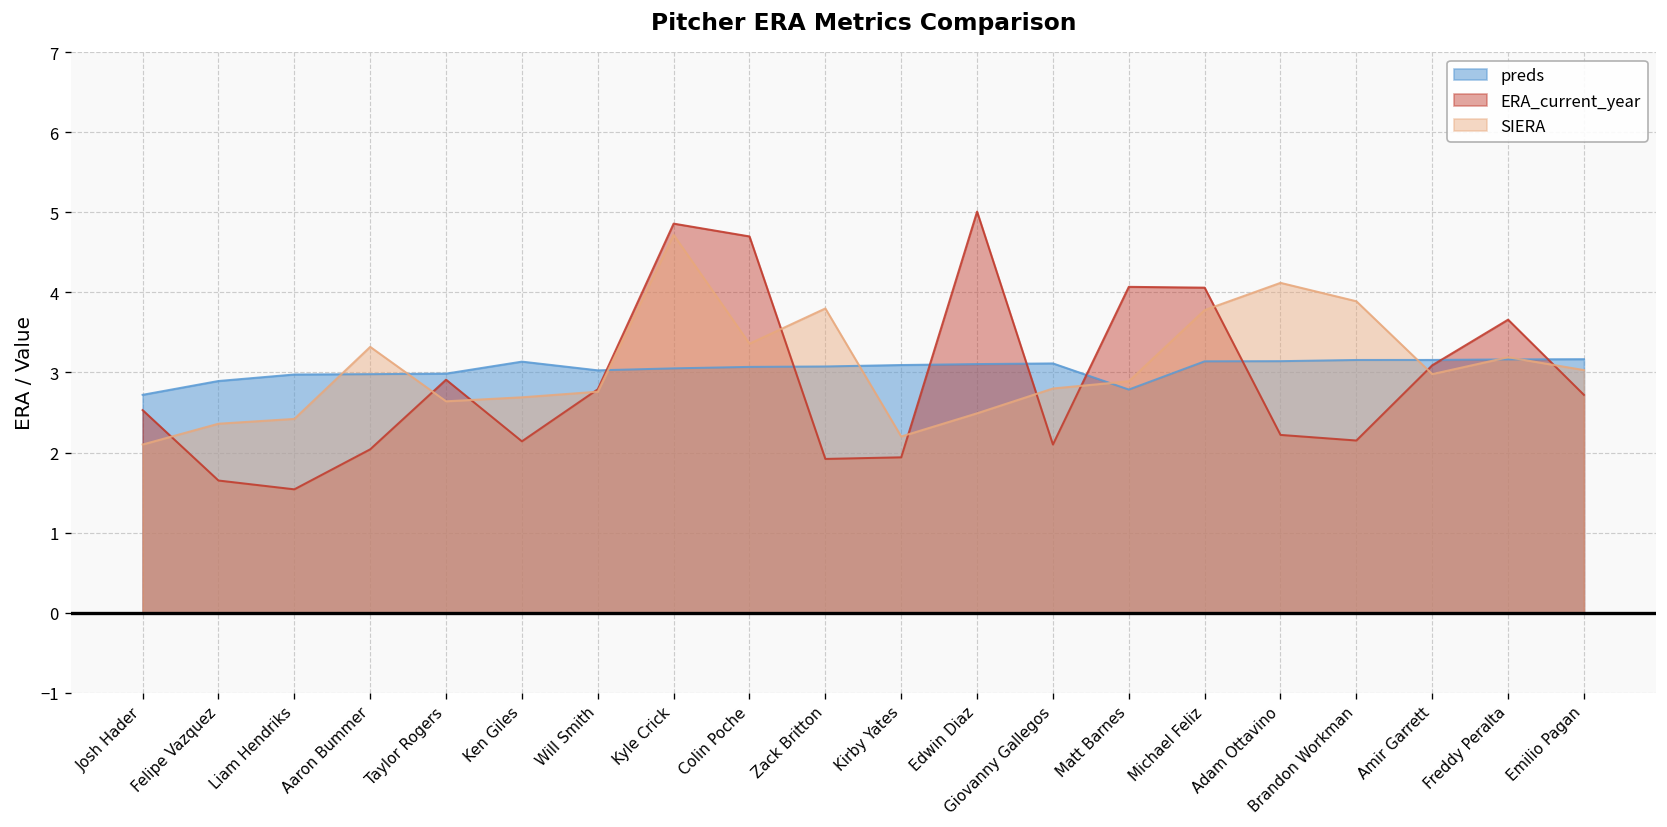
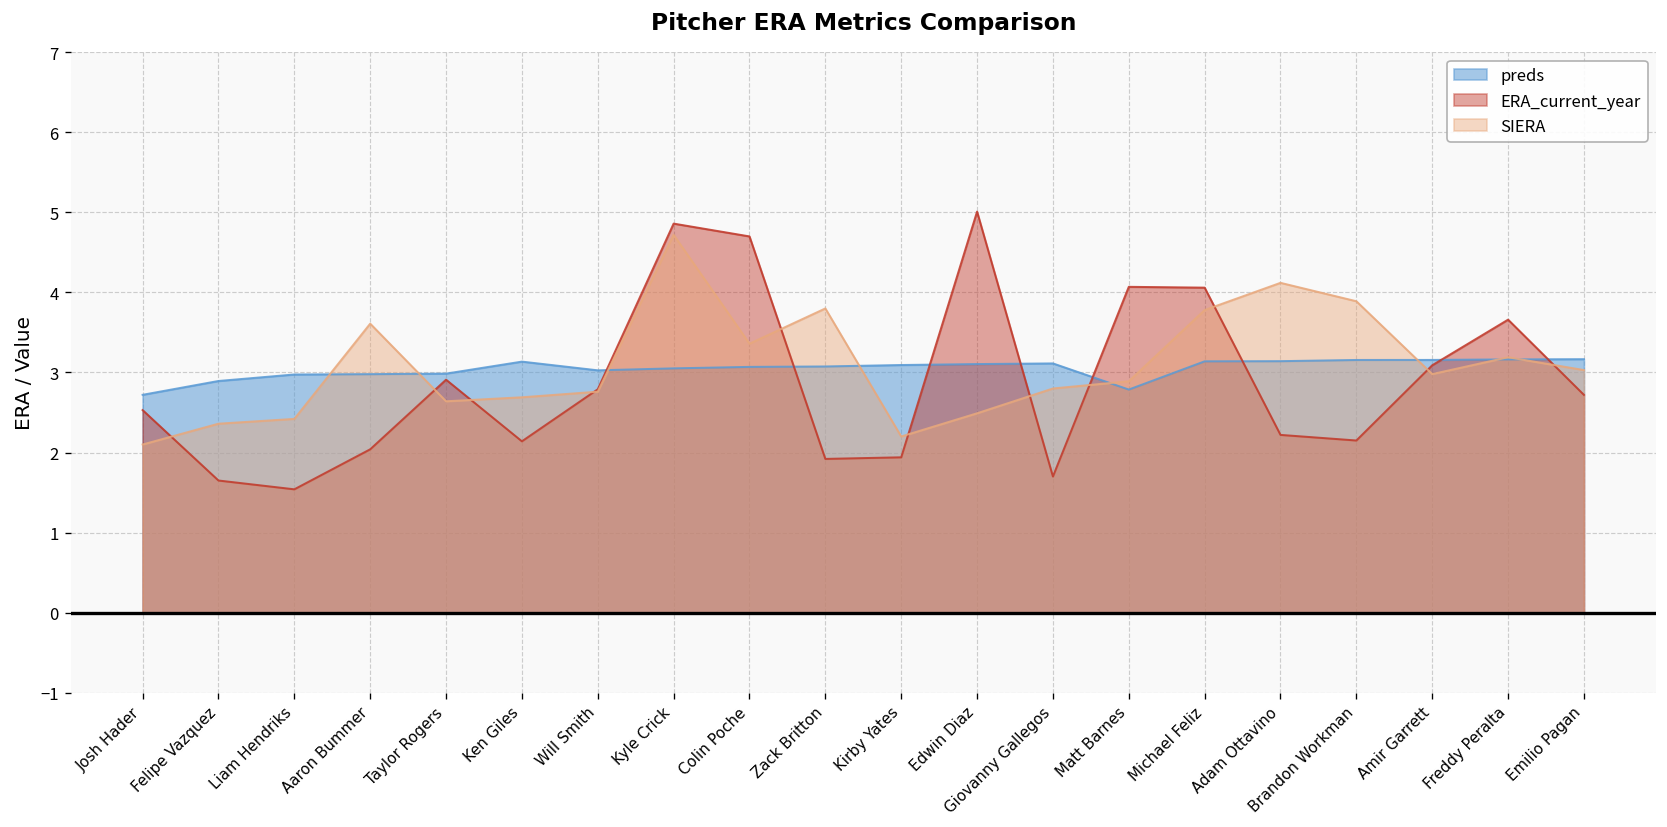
SIERA, Aaron Bummer: 3.3 -> 3.6
ERA_current_year, Giovanny Gallegos: 2.1 -> 1.7
